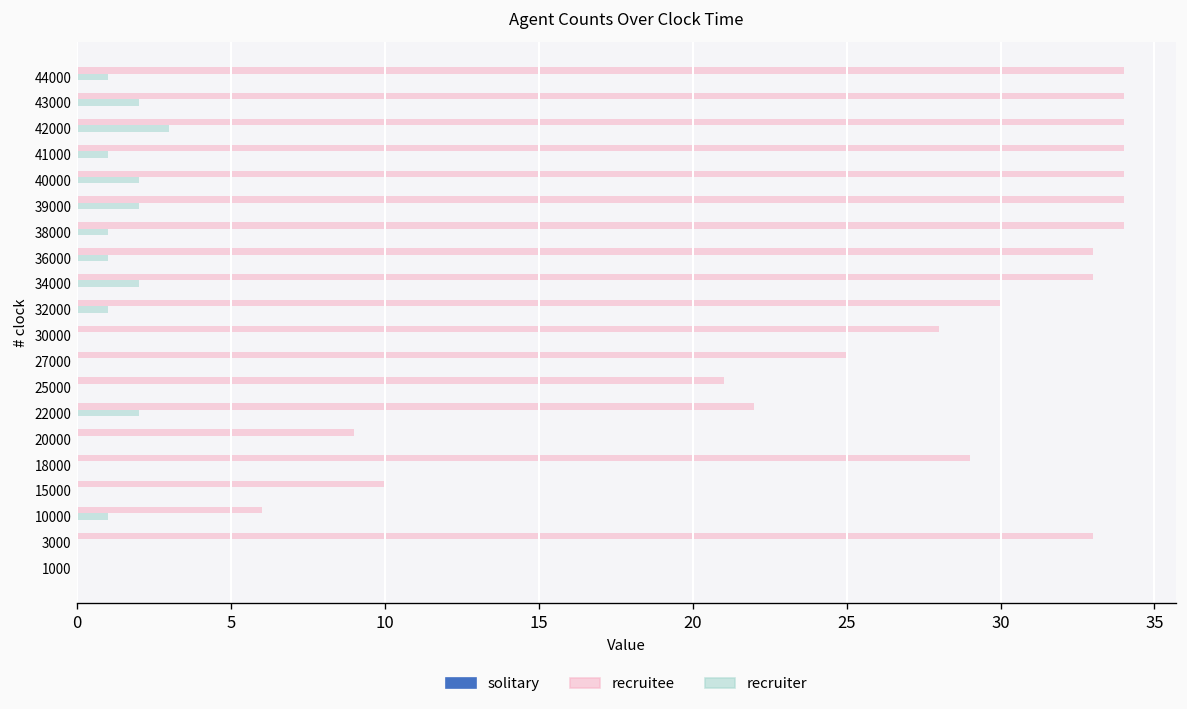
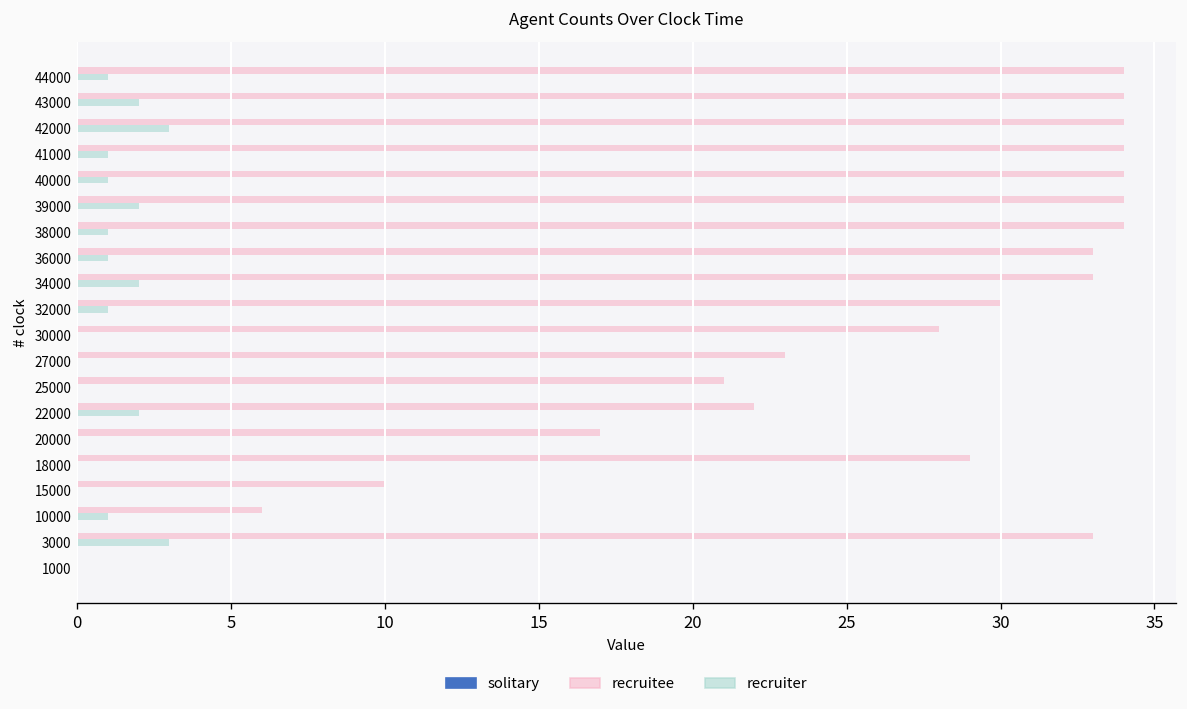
recruiter, 40000: 2 -> 1
recruitee, 27000: 25 -> 23
recruitee, 20000: 9 -> 17
recruiter, 3000: 0 -> 3
